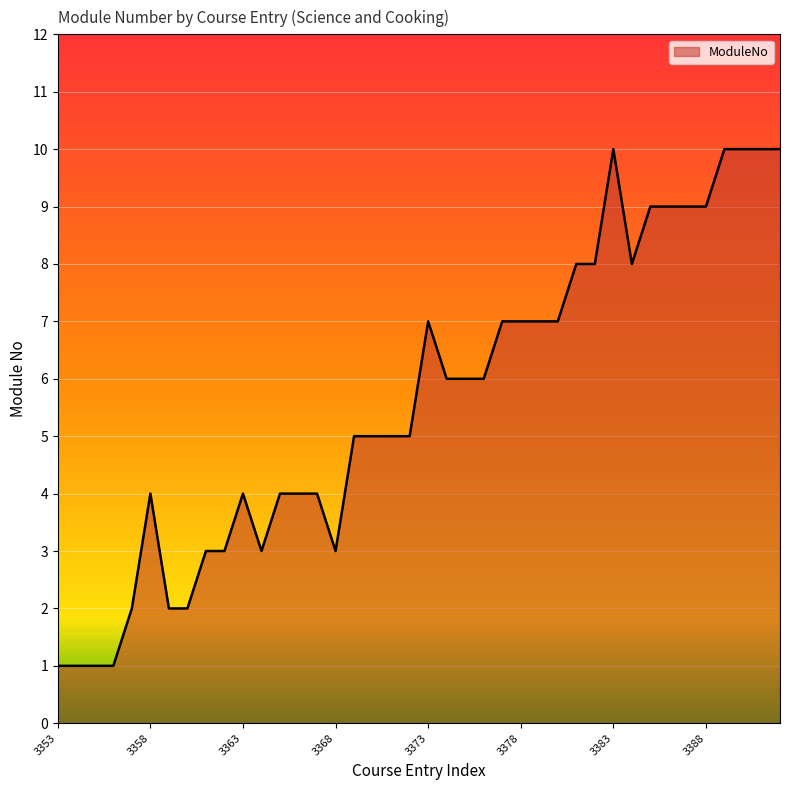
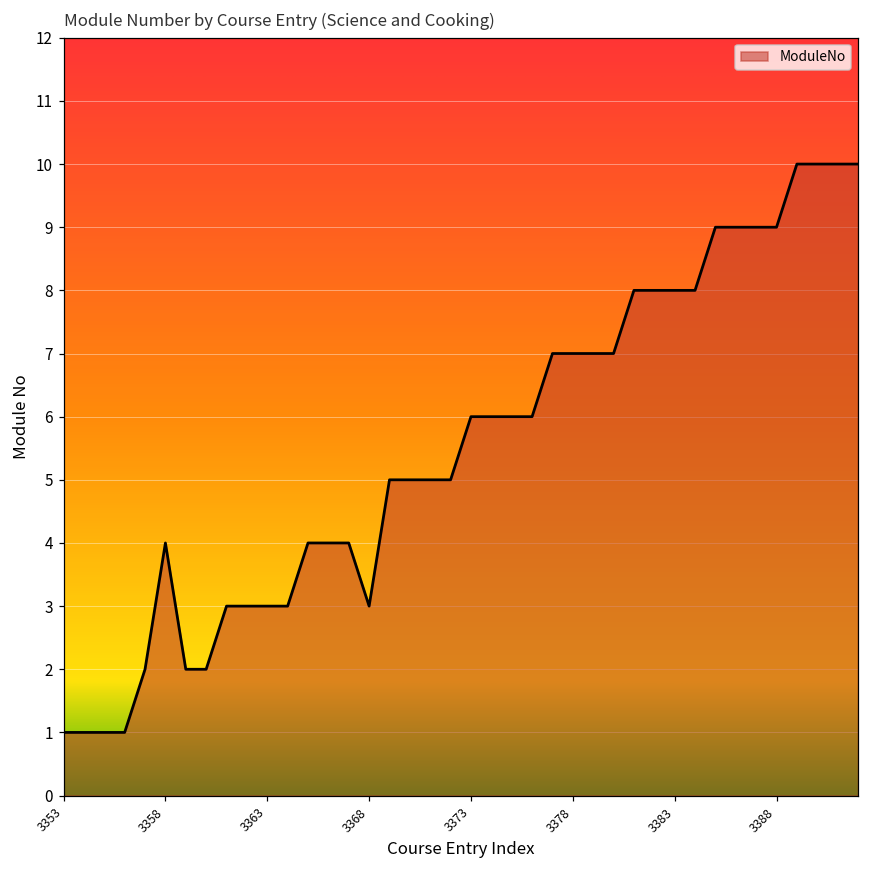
3363: 4 -> 3
3373: 7 -> 6
3383: 10 -> 8
